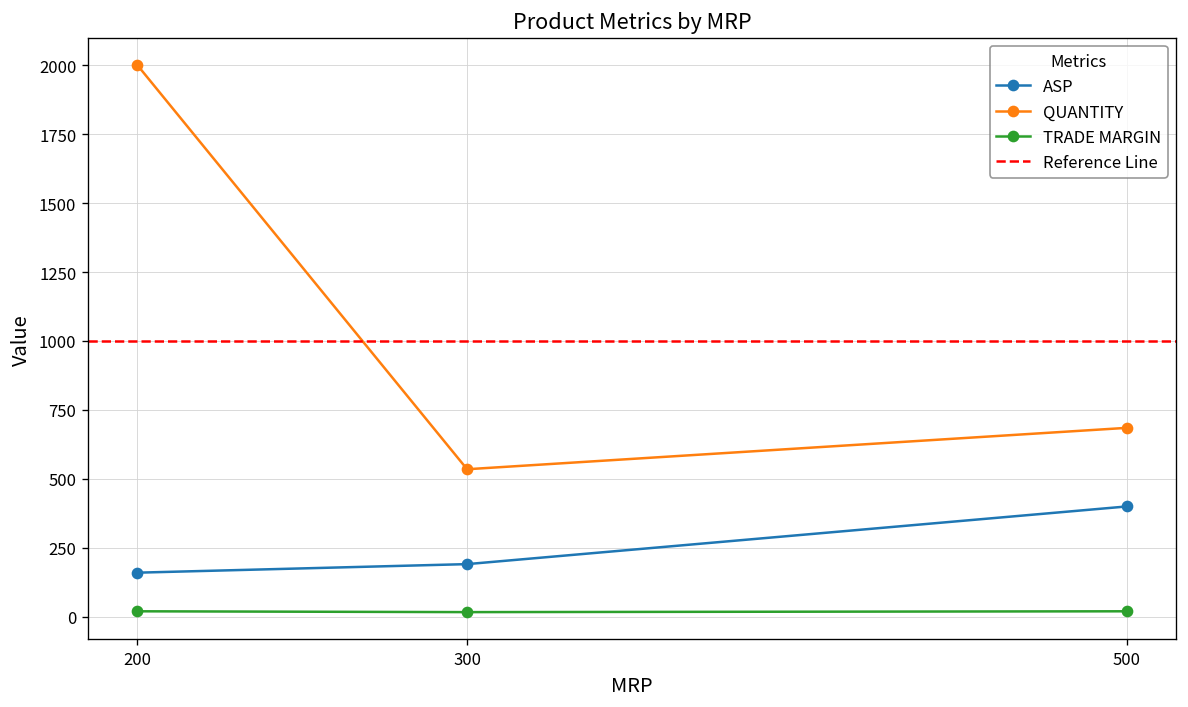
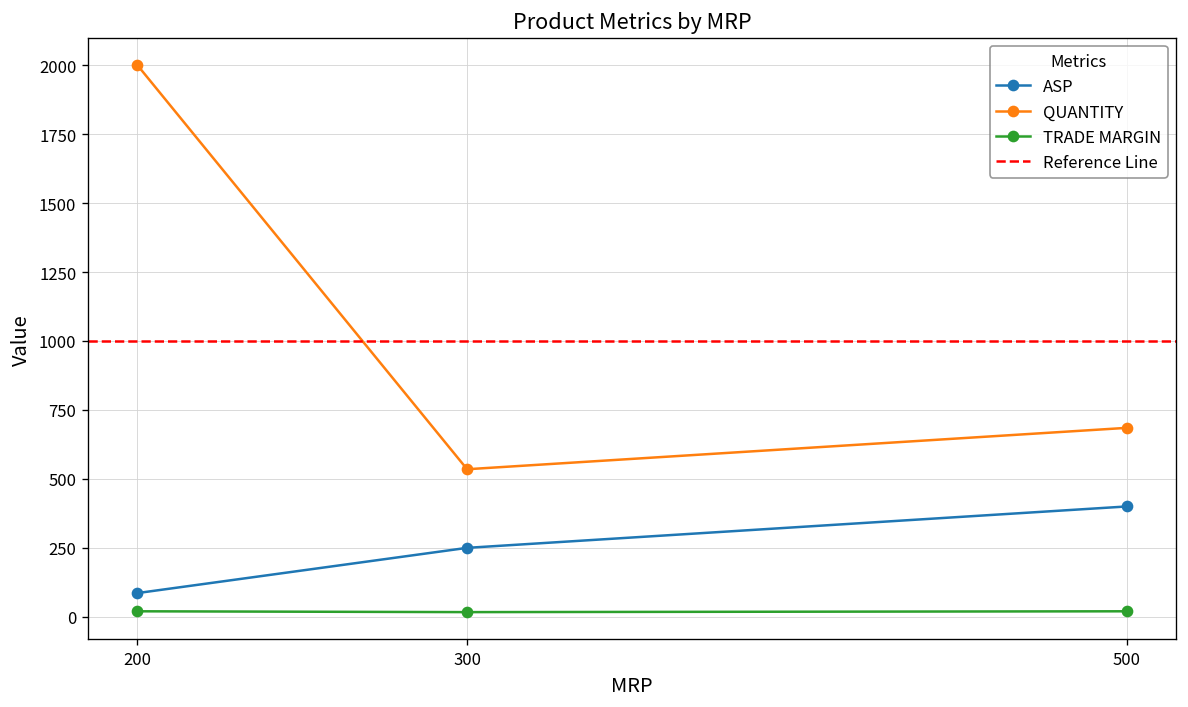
ASP, 200: 160 -> 90
ASP, 300: 190 -> 250
